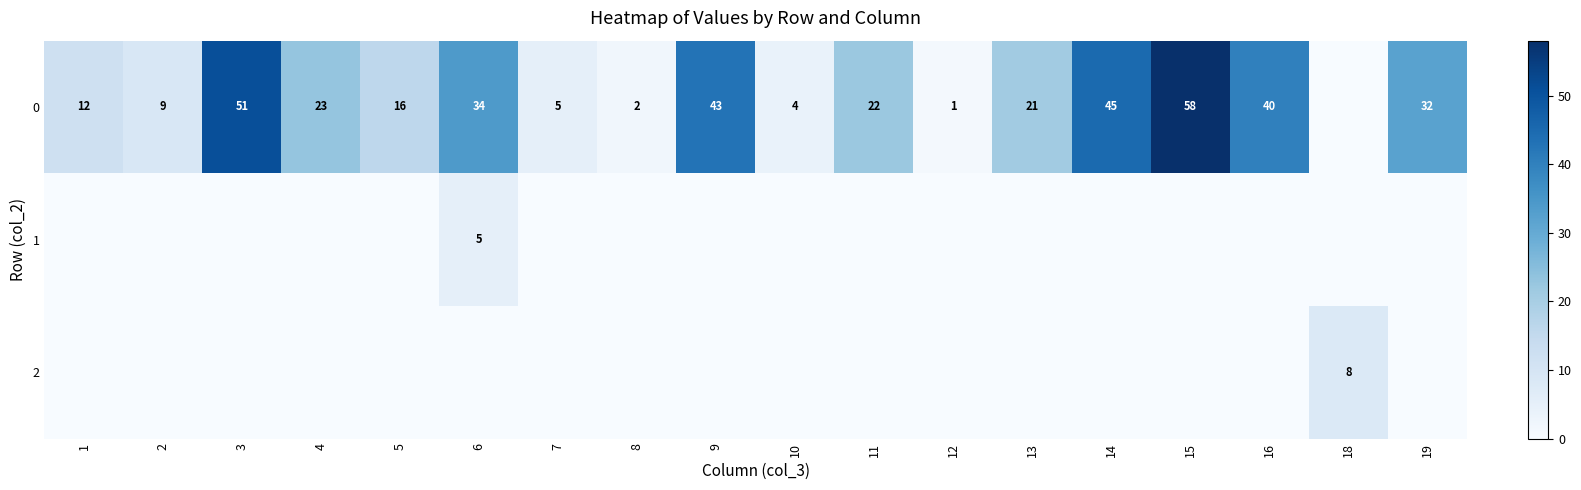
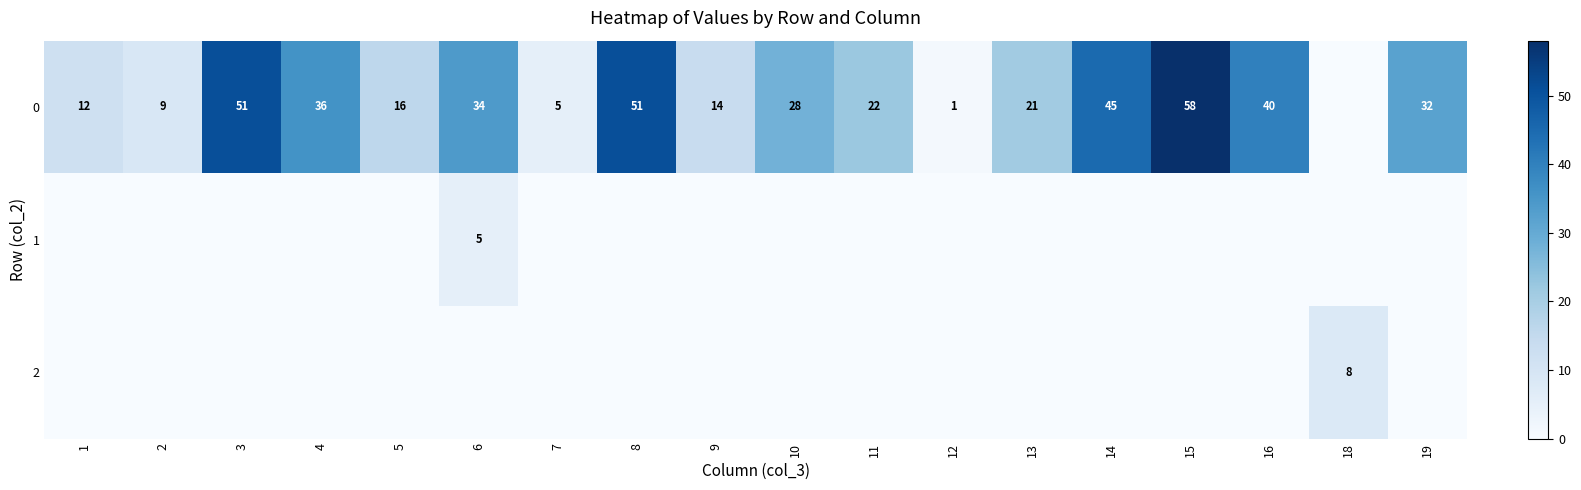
0, 4: 23 -> 36
0, 8: 2 -> 51
0, 9: 43 -> 14
0, 10: 4 -> 28
